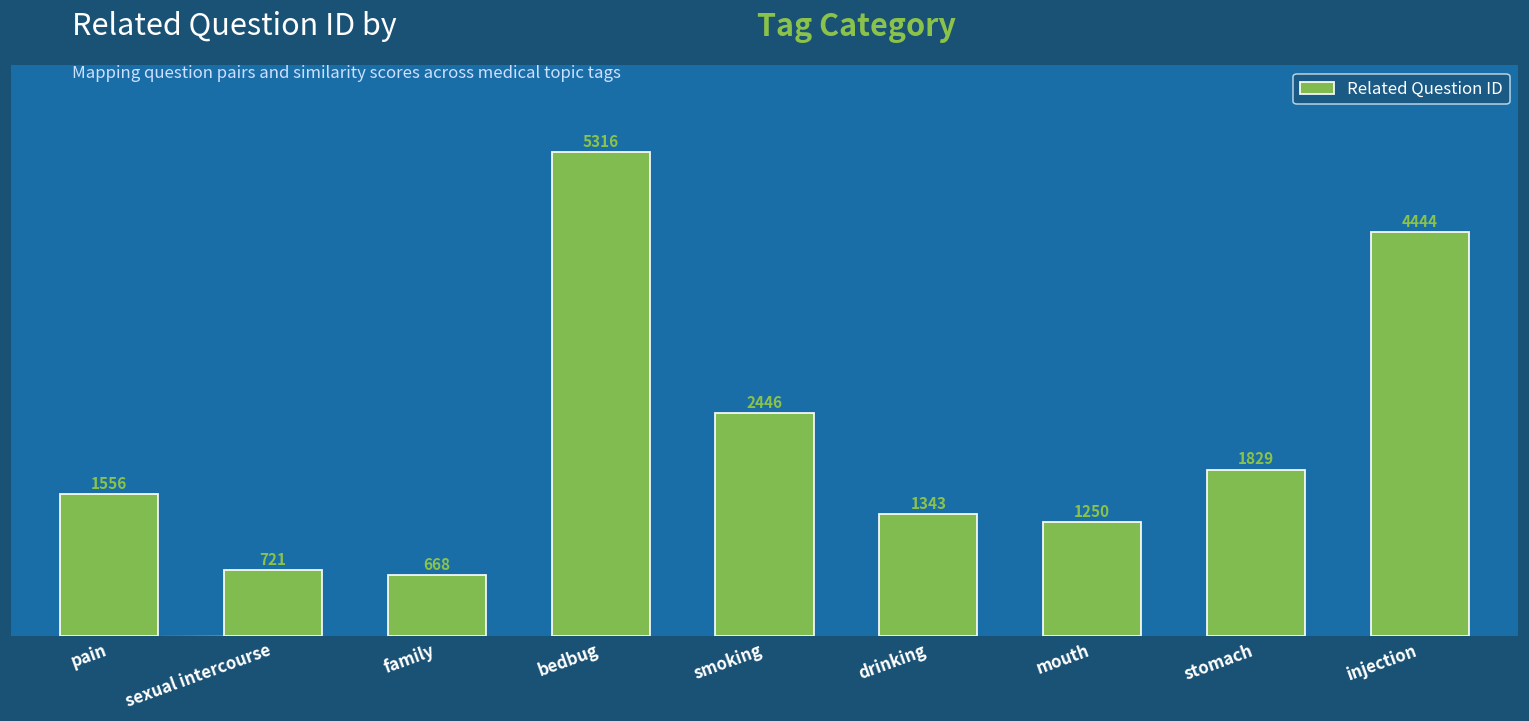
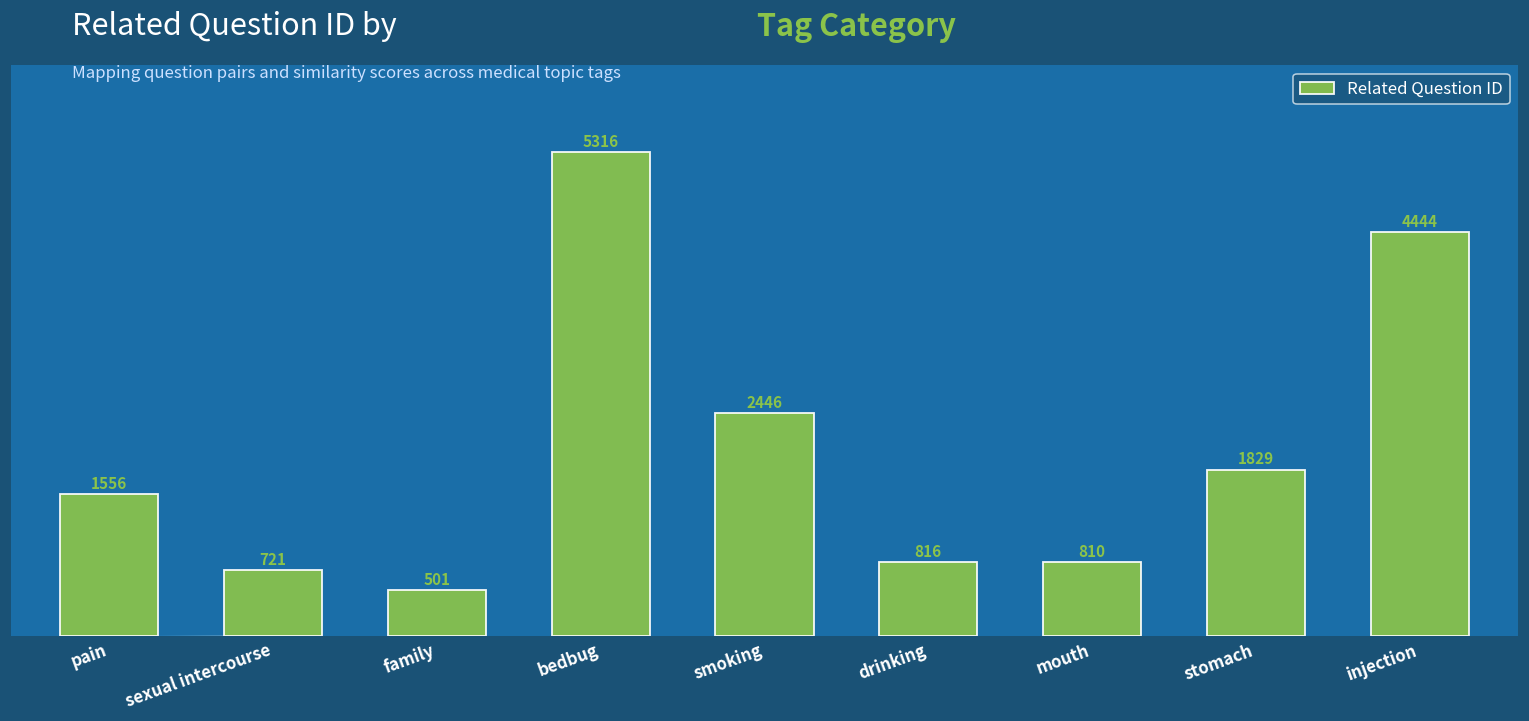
family: 668 -> 501
drinking: 1343 -> 816
mouth: 1250 -> 810
